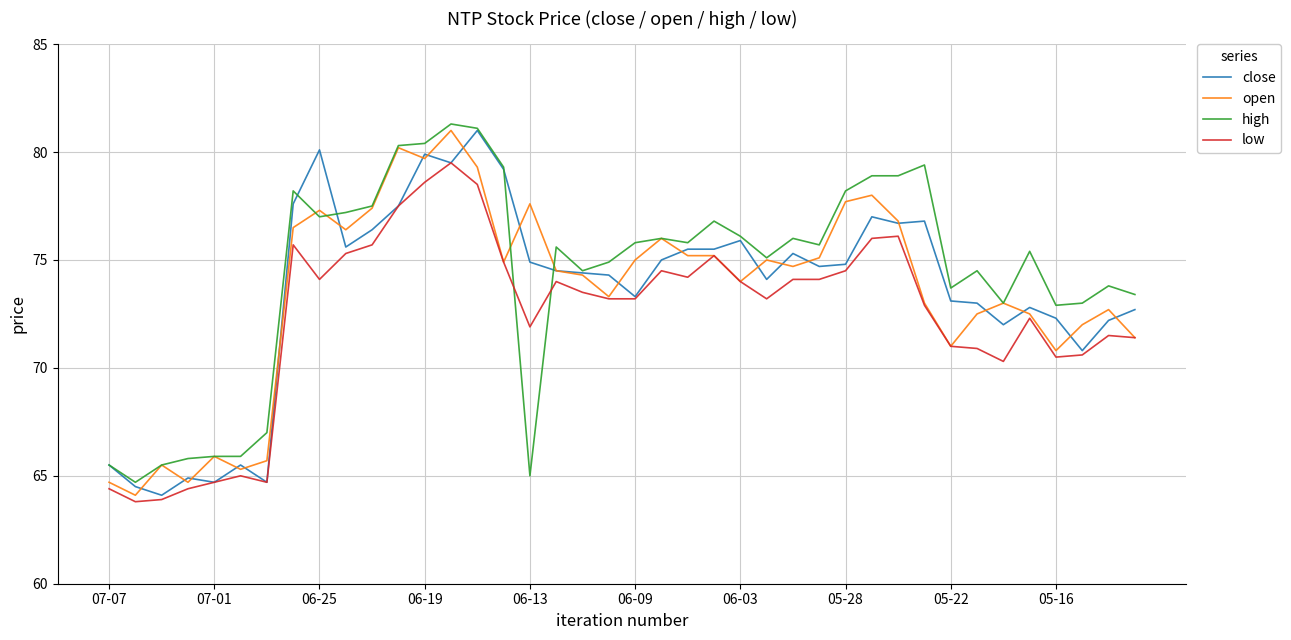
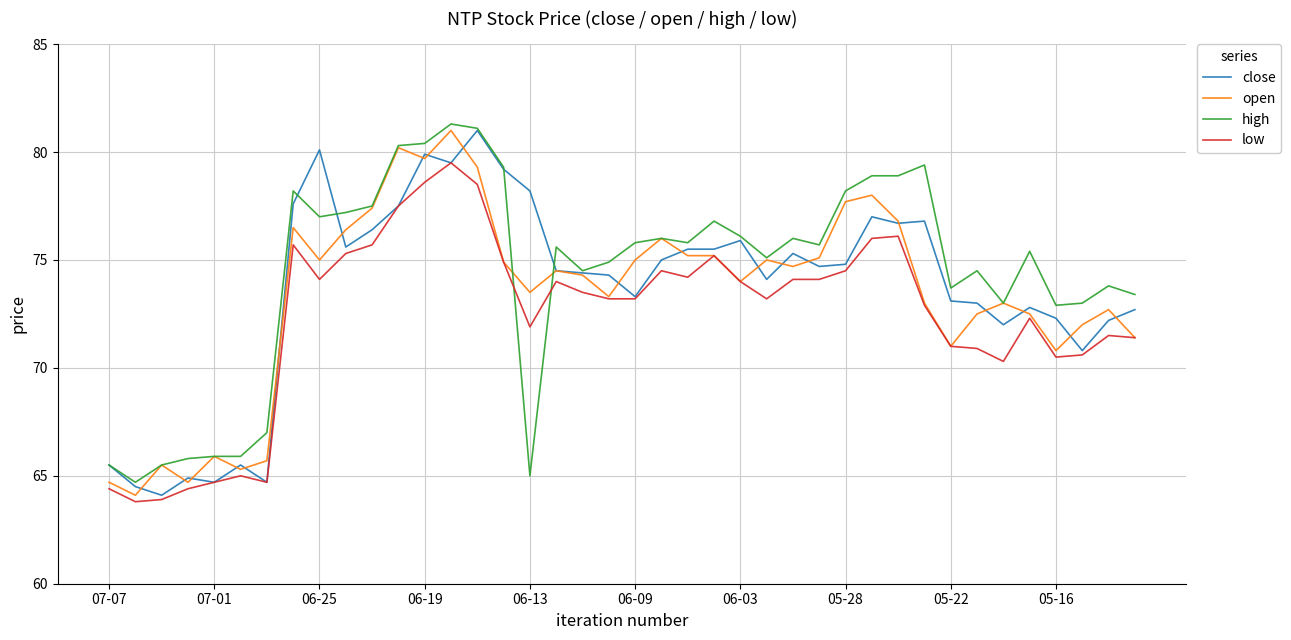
open, 06-25: 77.3 -> 75.0
close, 06-13: 74.9 -> 78.2
open, 06-13: 77.6 -> 73.5
